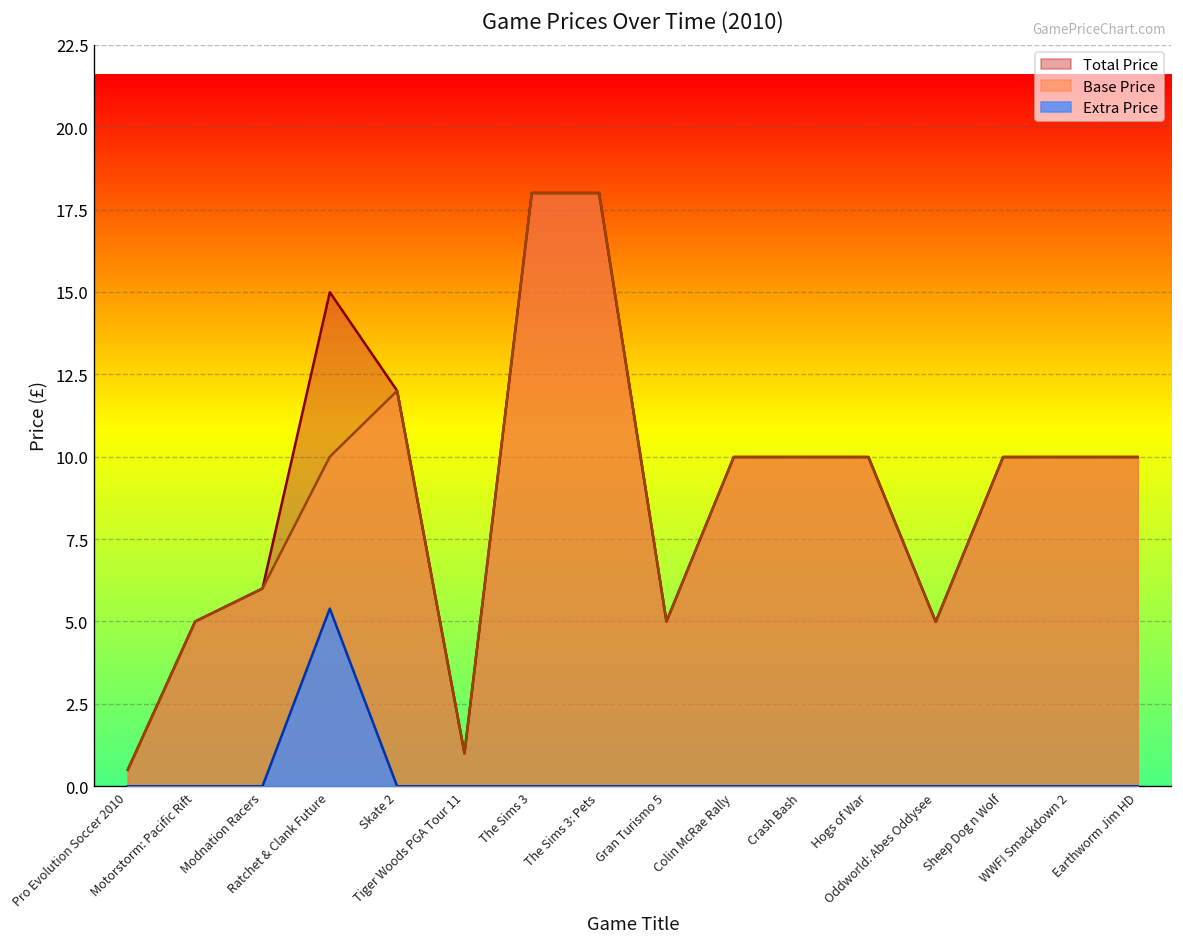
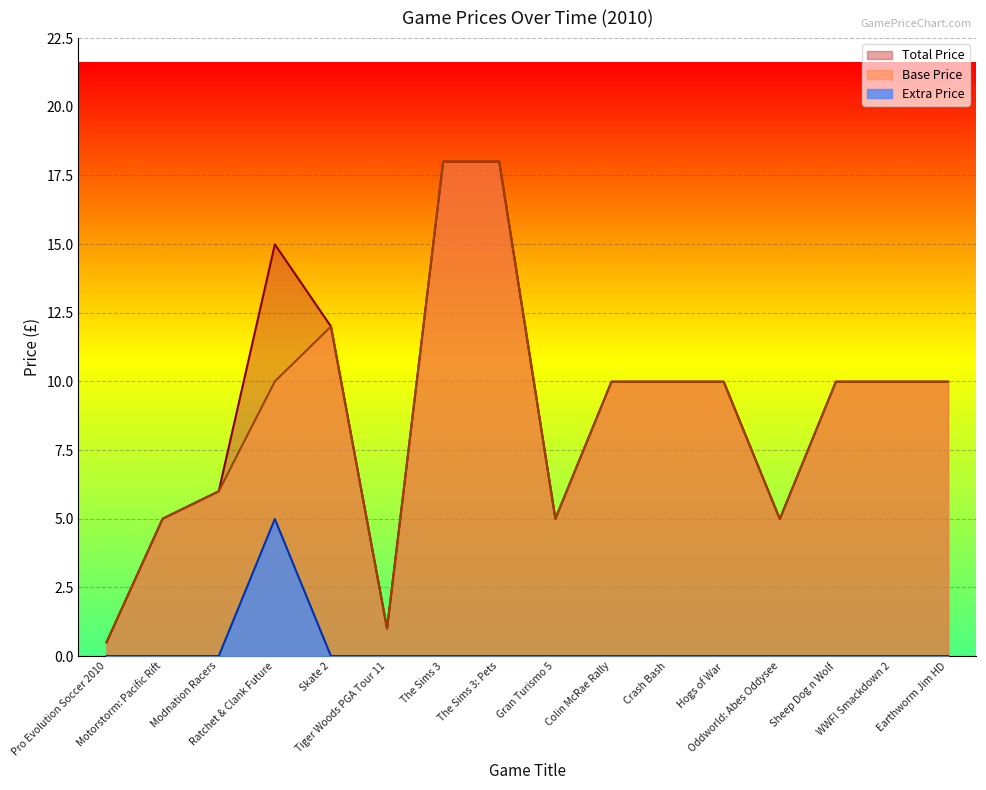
Extra Price, Ratchet & Clank Future: 5.4 -> 5.0
